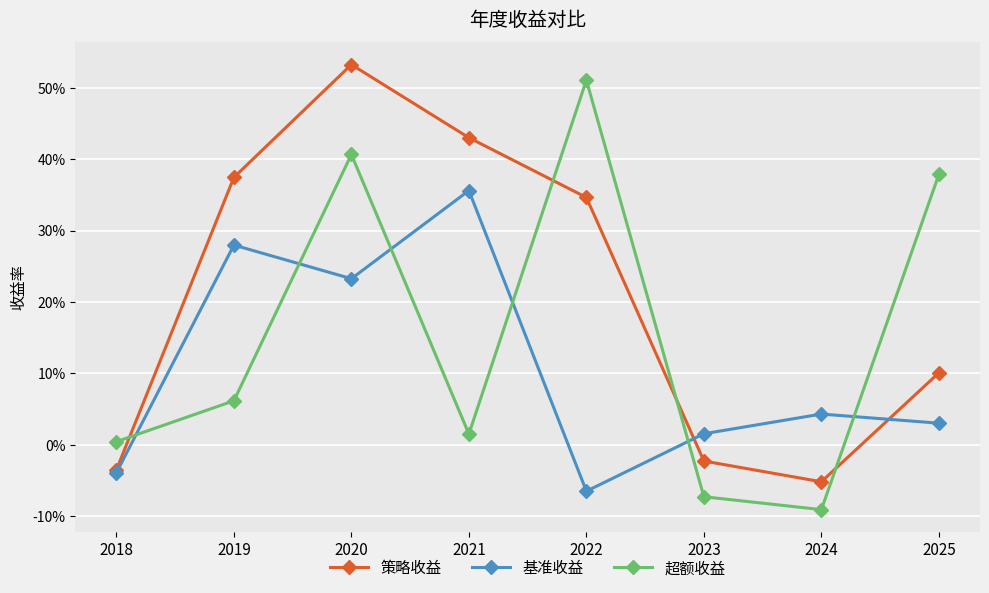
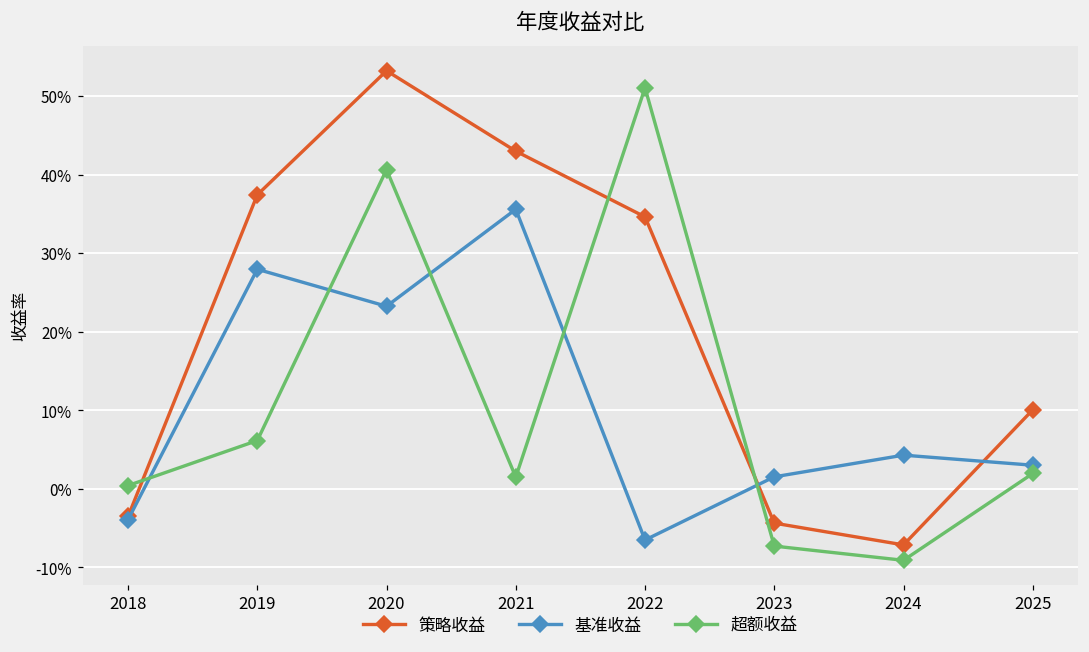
策略收益, 2023: -2% -> -4%
策略收益, 2024: -5% -> -7%
超额收益, 2025: 38% -> 2%
